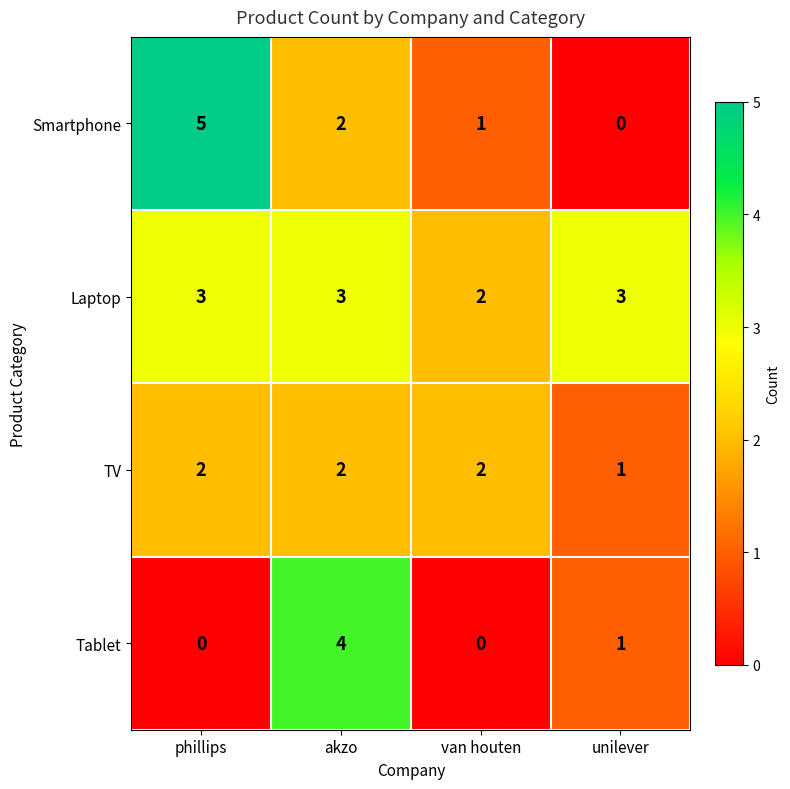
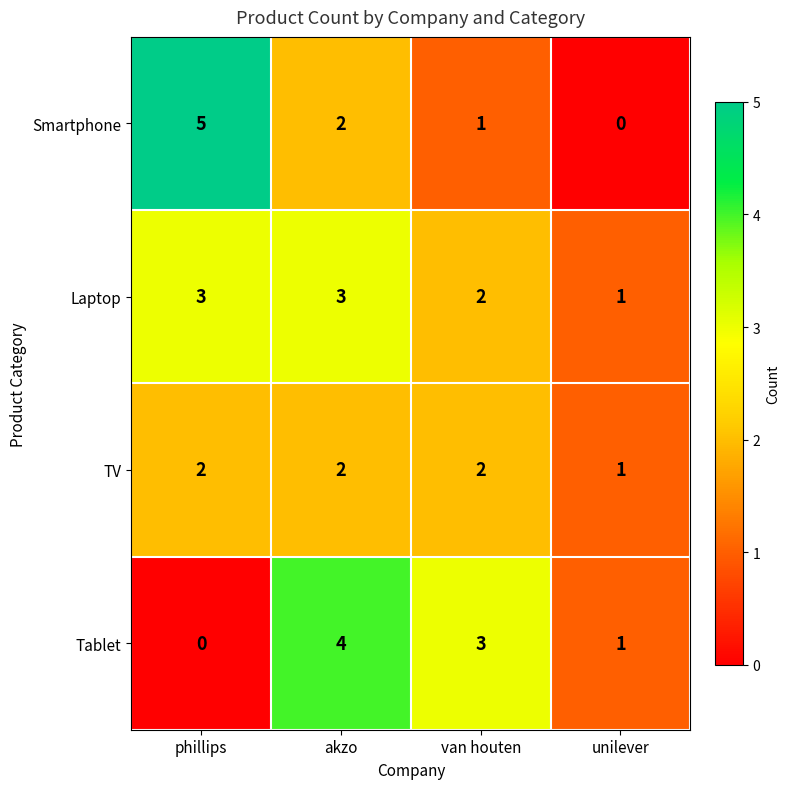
Laptop, unilever: 3 -> 1
Tablet, van houten: 0 -> 3
